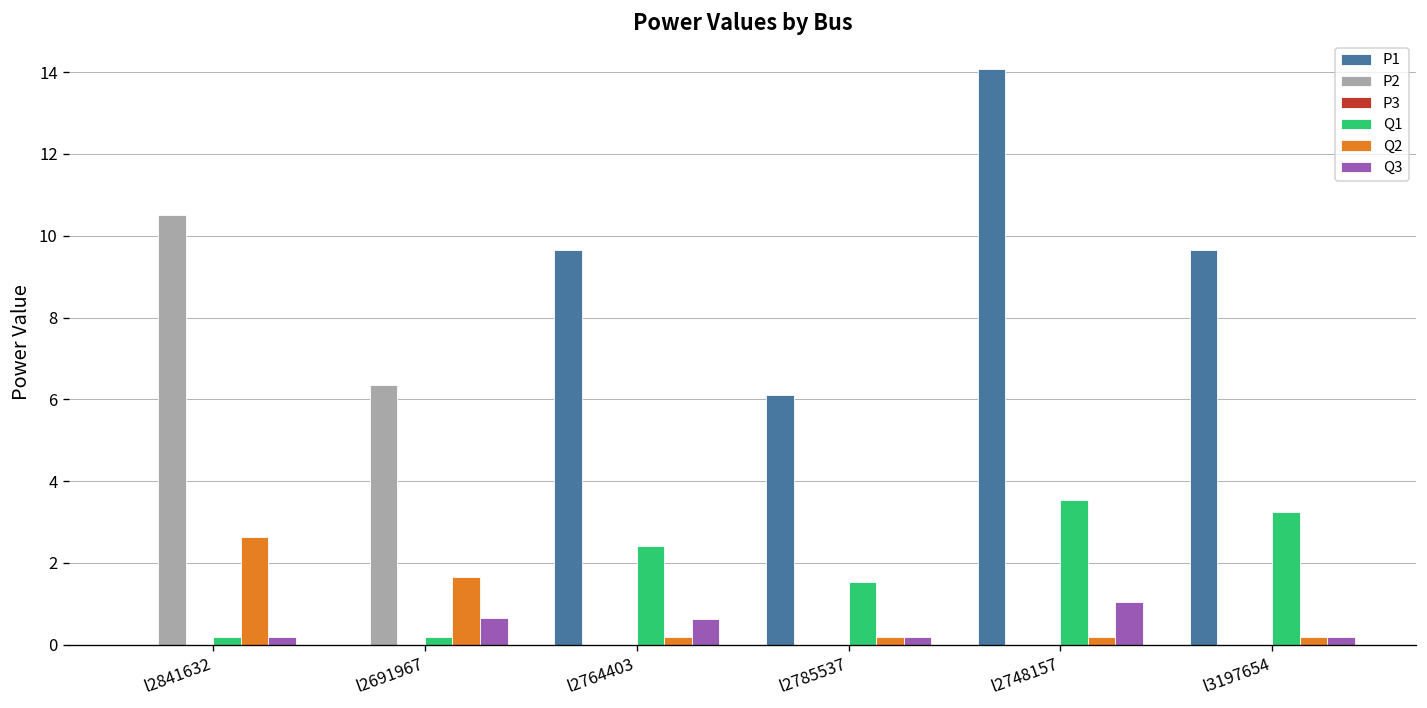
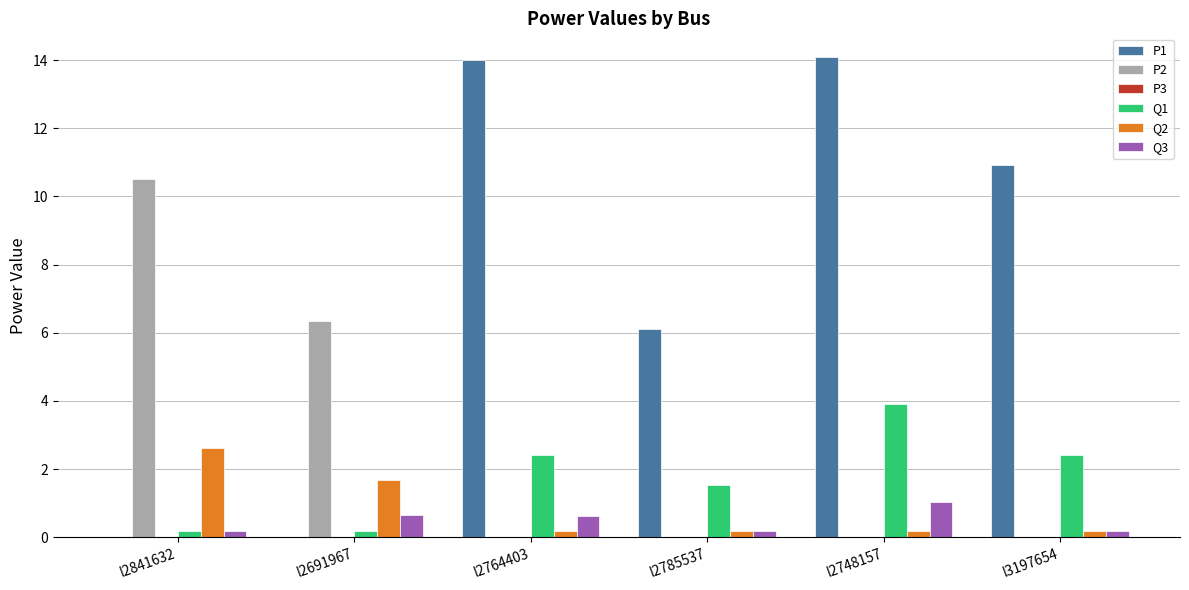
P1, l2764403: 9.7 -> 14.0
Q1, l2748157: 3.5 -> 3.9
P1, l3197654: 9.7 -> 10.9
Q1, l3197654: 3.3 -> 2.4
